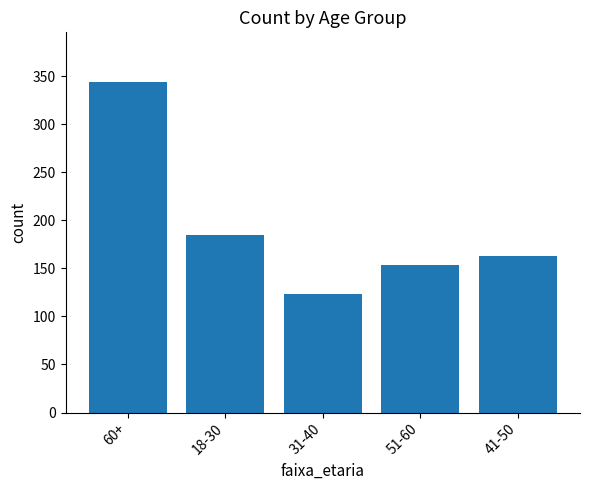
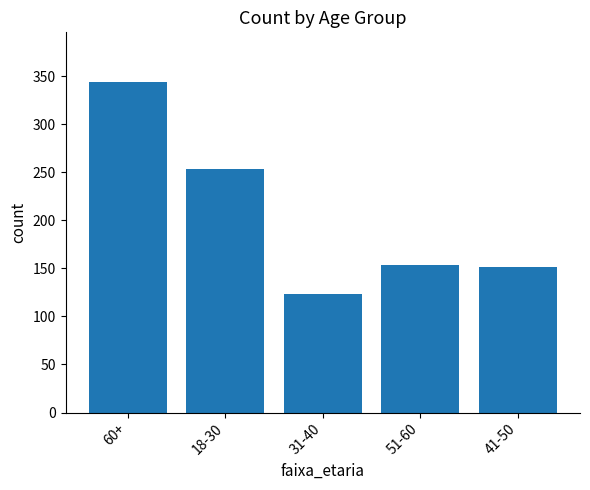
18-30: 190 -> 250
41-50: 160 -> 150
